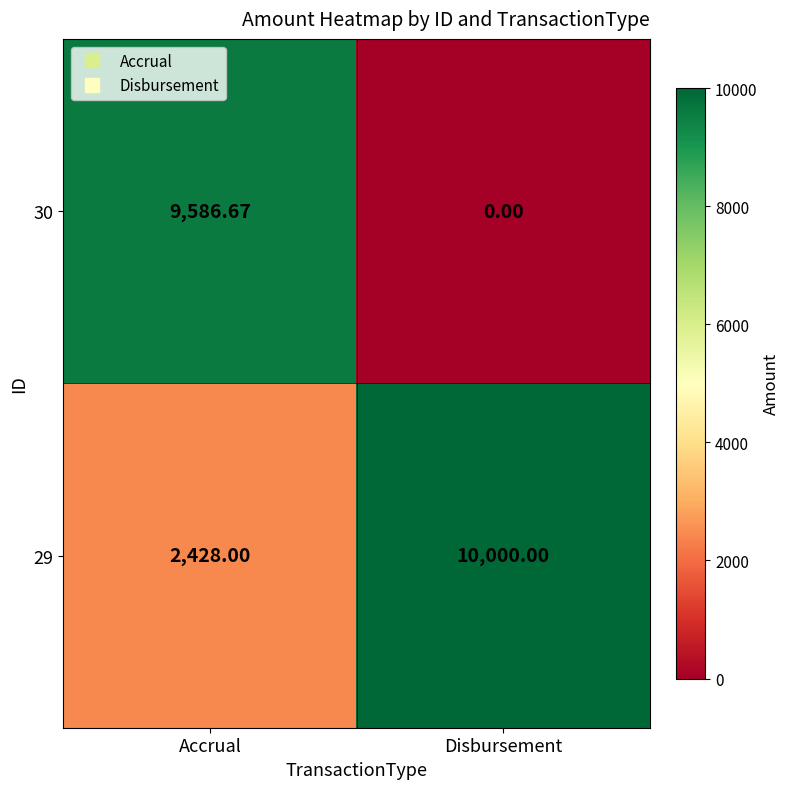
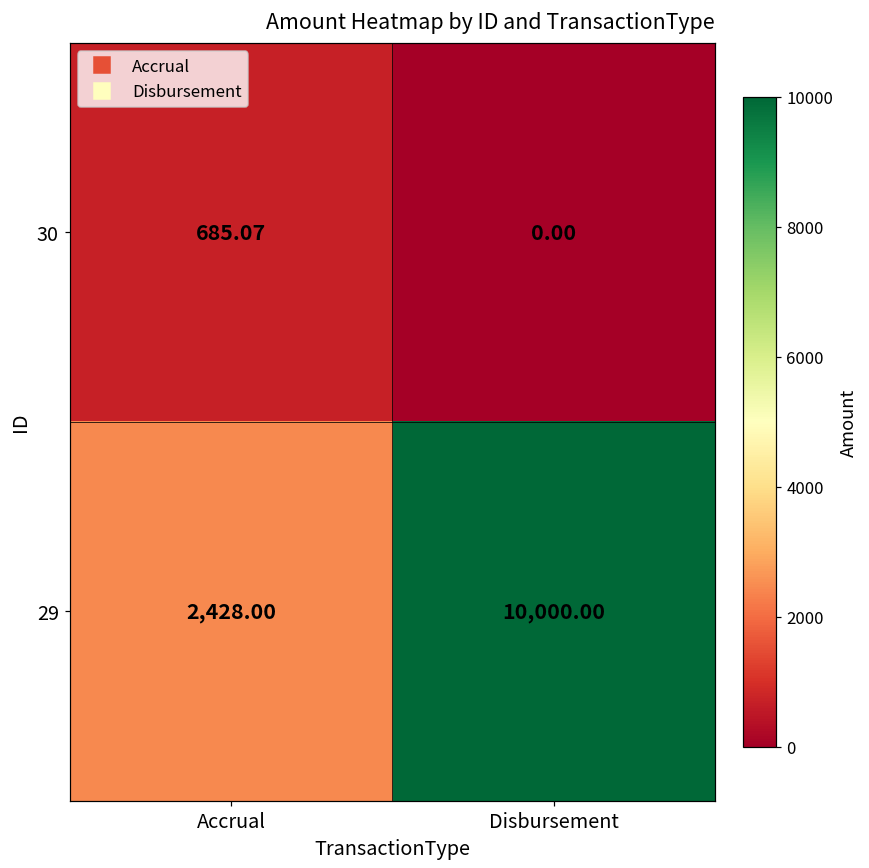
30, Accrual: 9,586.67 -> 685.07
